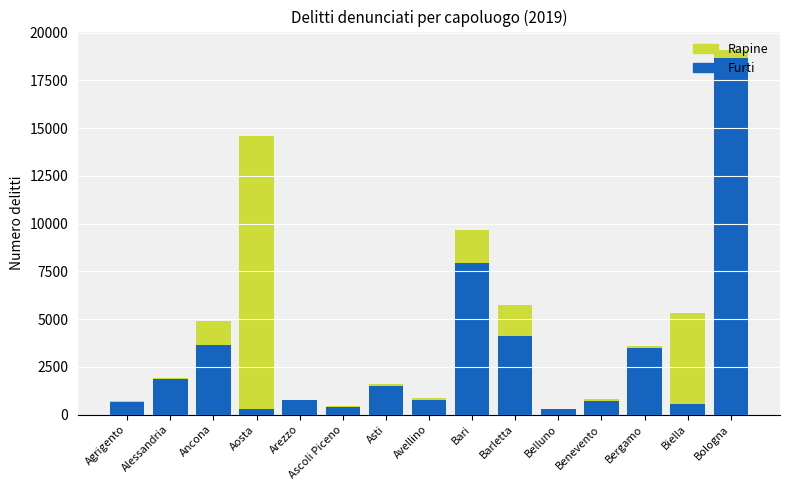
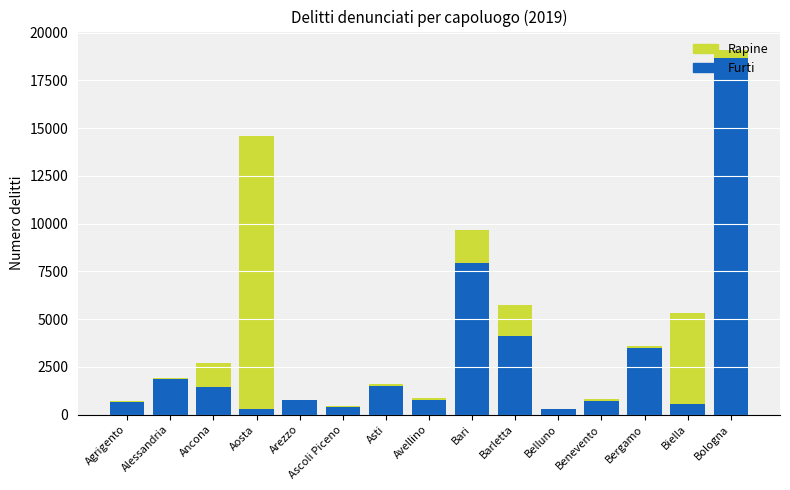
Furti, Ancona: 3600 -> 1400
